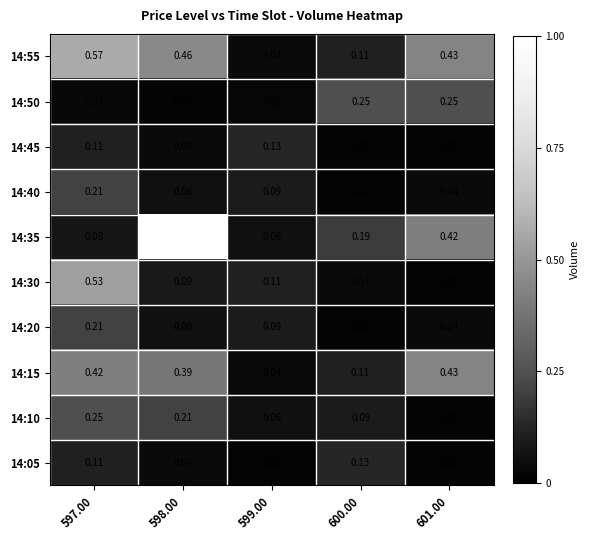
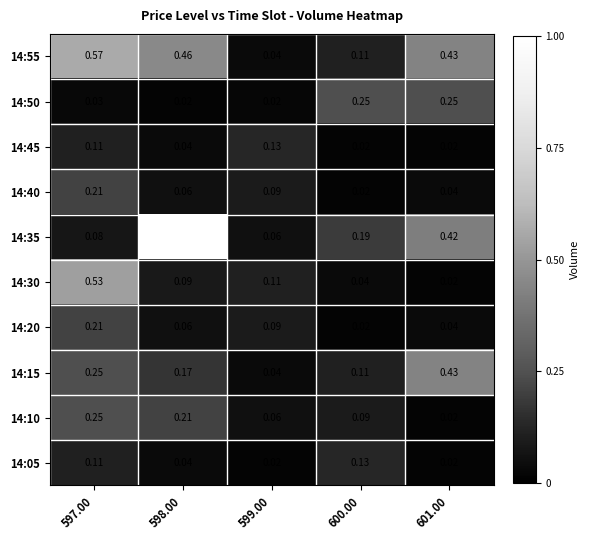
14:15, 597.00: 0.42 -> 0.25
14:15, 598.00: 0.39 -> 0.17
